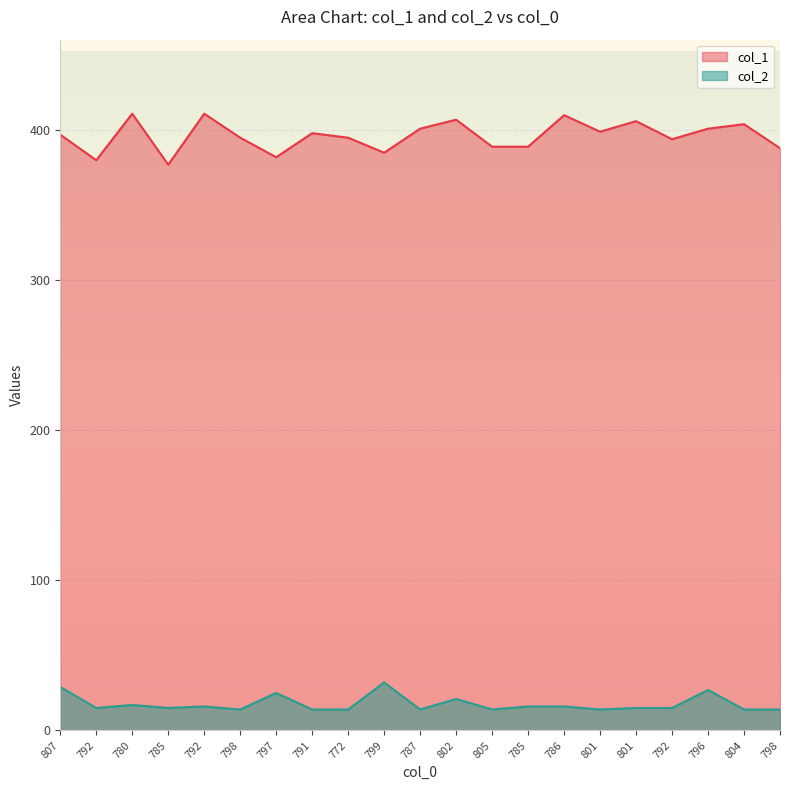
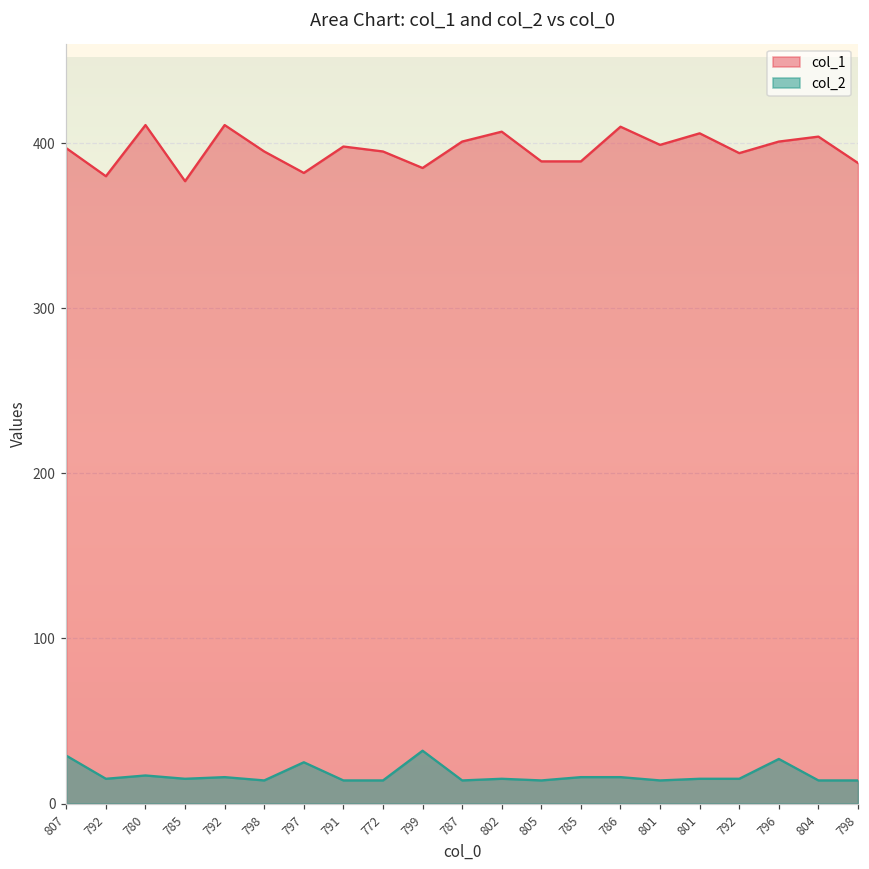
col_2, 802: 21 -> 15
